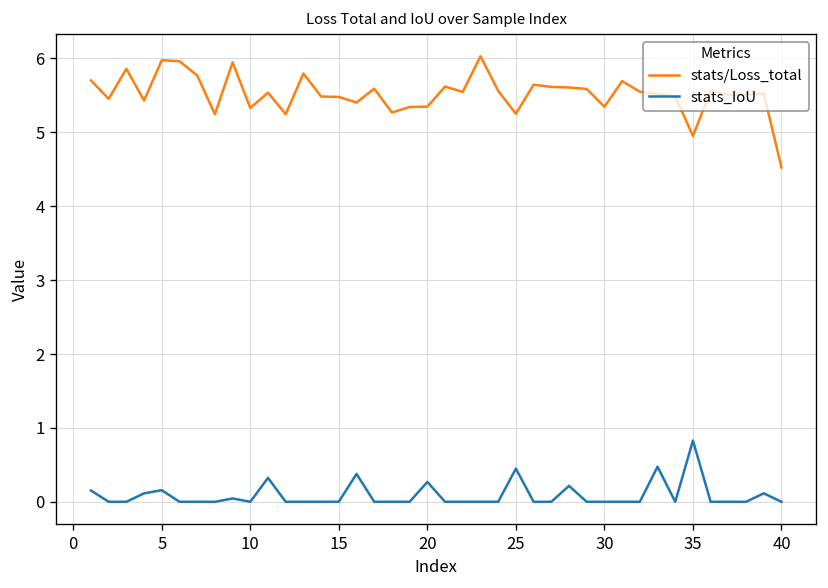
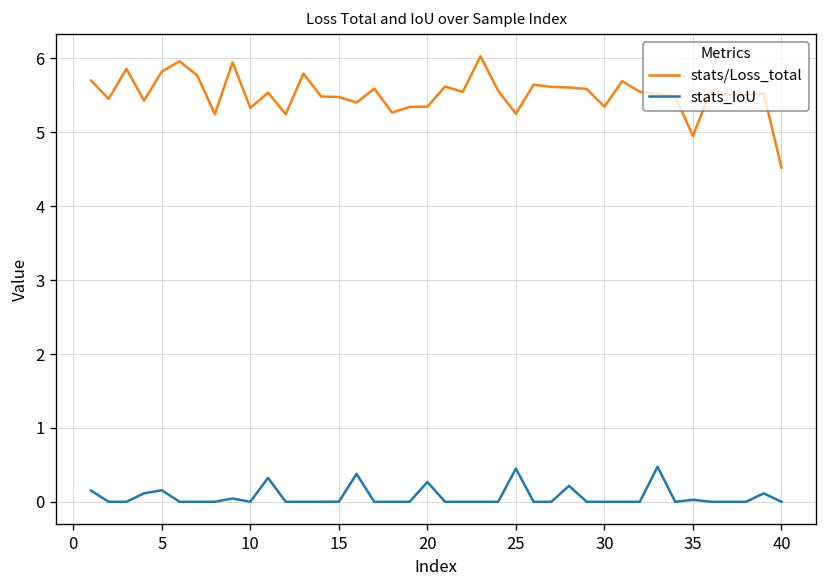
stats/Loss_total, 5: 6.0 -> 5.8
stats_IoU, 35: 0.8 -> 0.0
